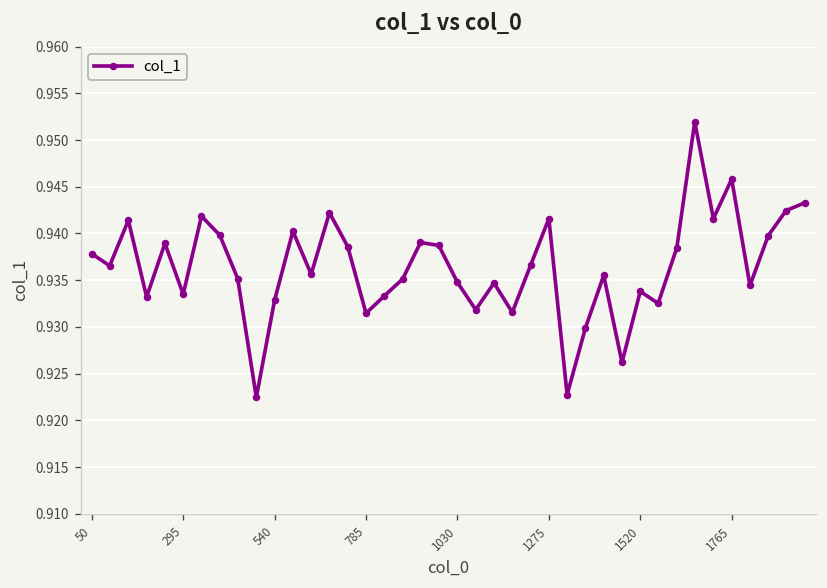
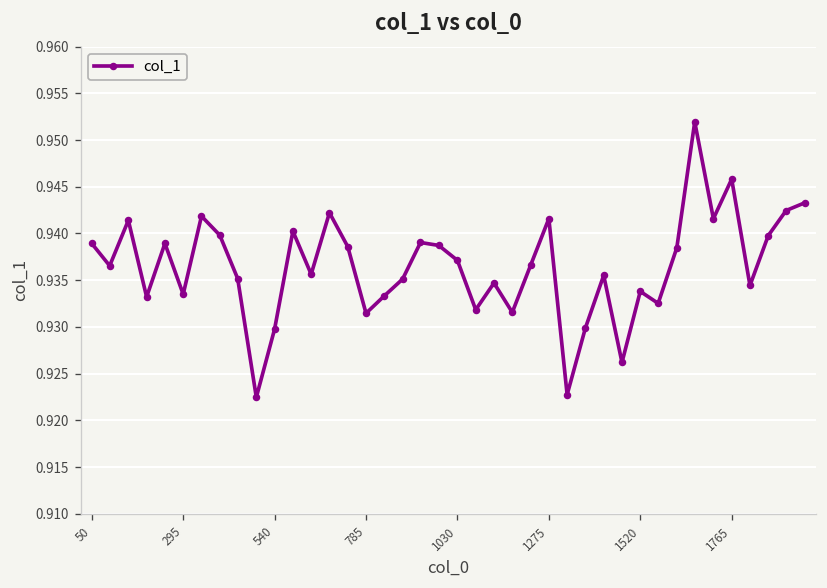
50: 0.938 -> 0.939
540: 0.933 -> 0.930
1030: 0.935 -> 0.937
